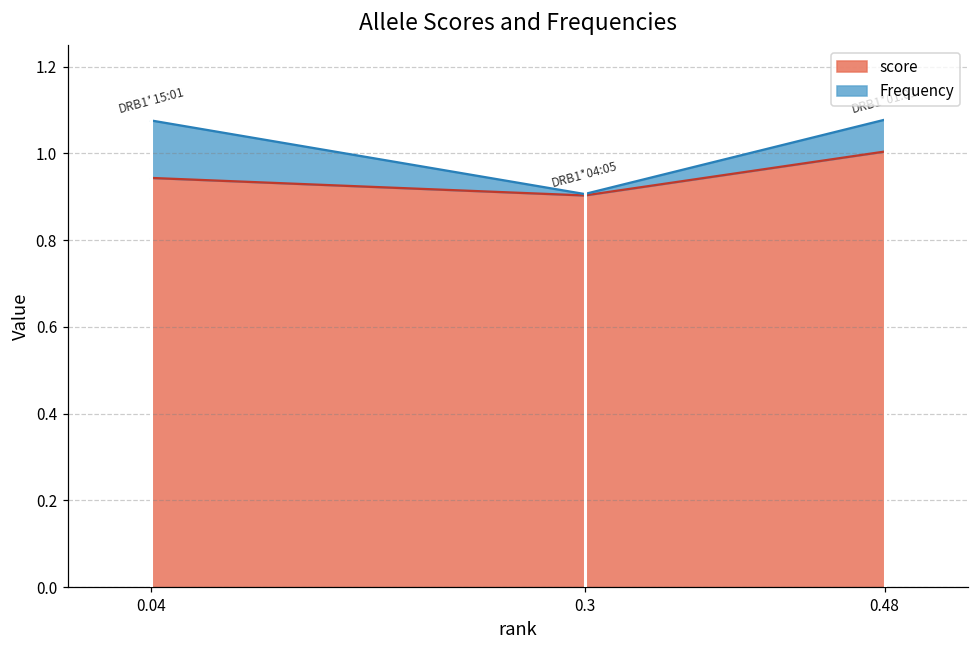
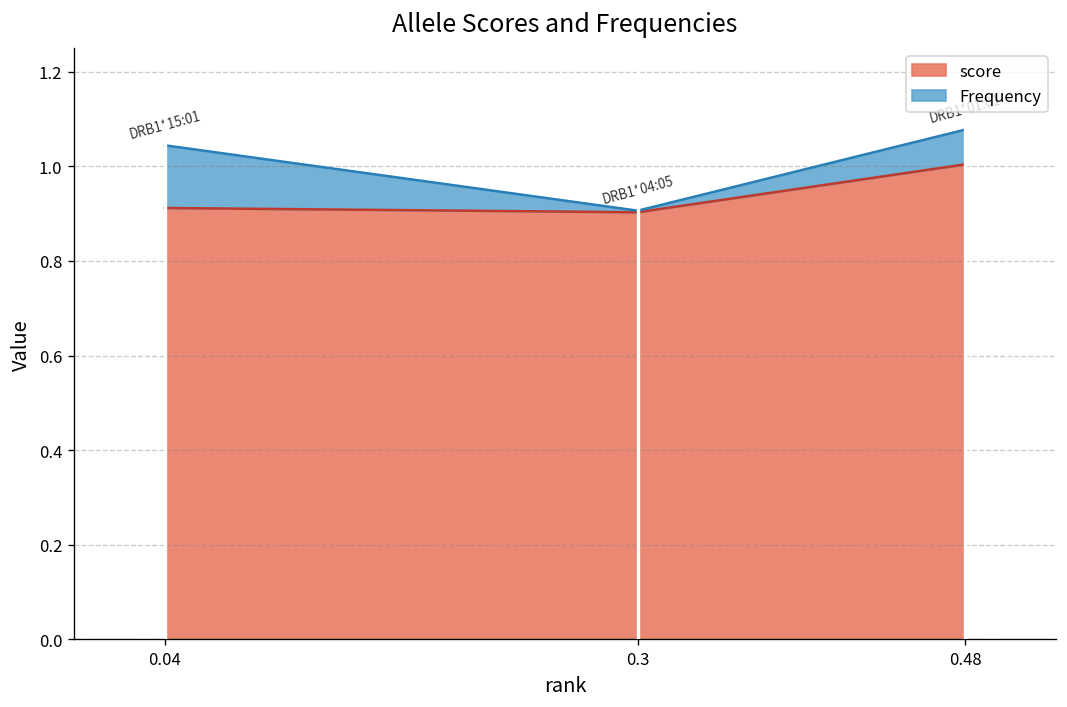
score, 0.04: 0.94 -> 0.91
